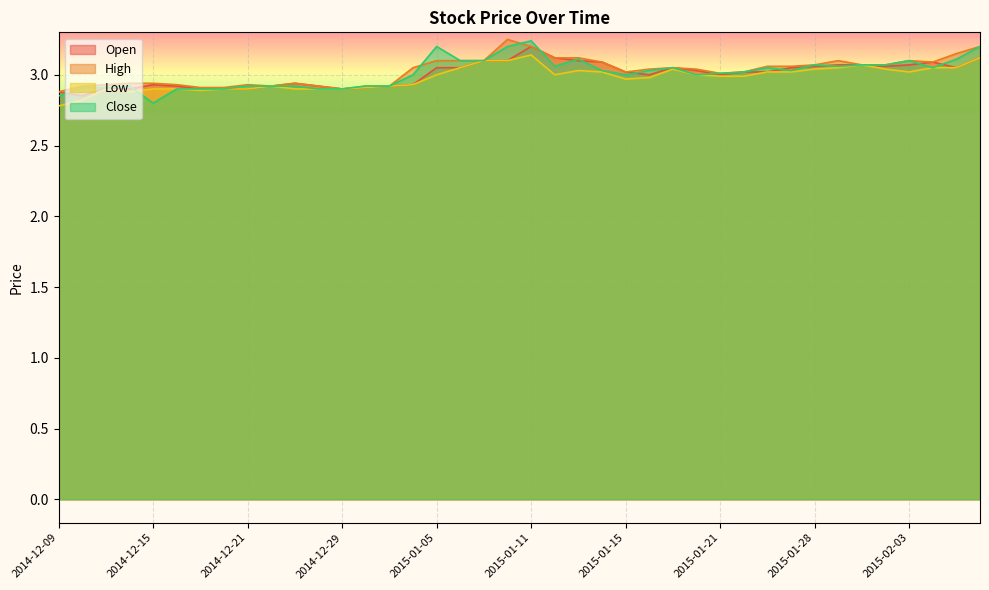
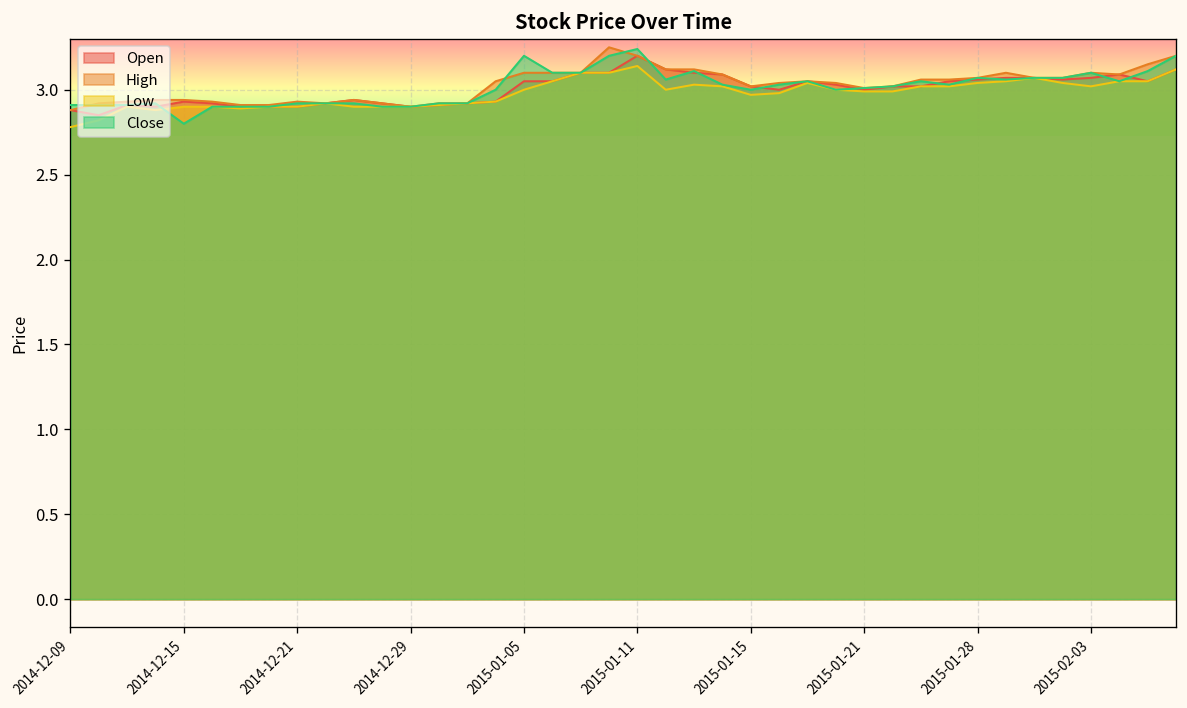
Close, 2014-12-09: 2.85 -> 2.91
